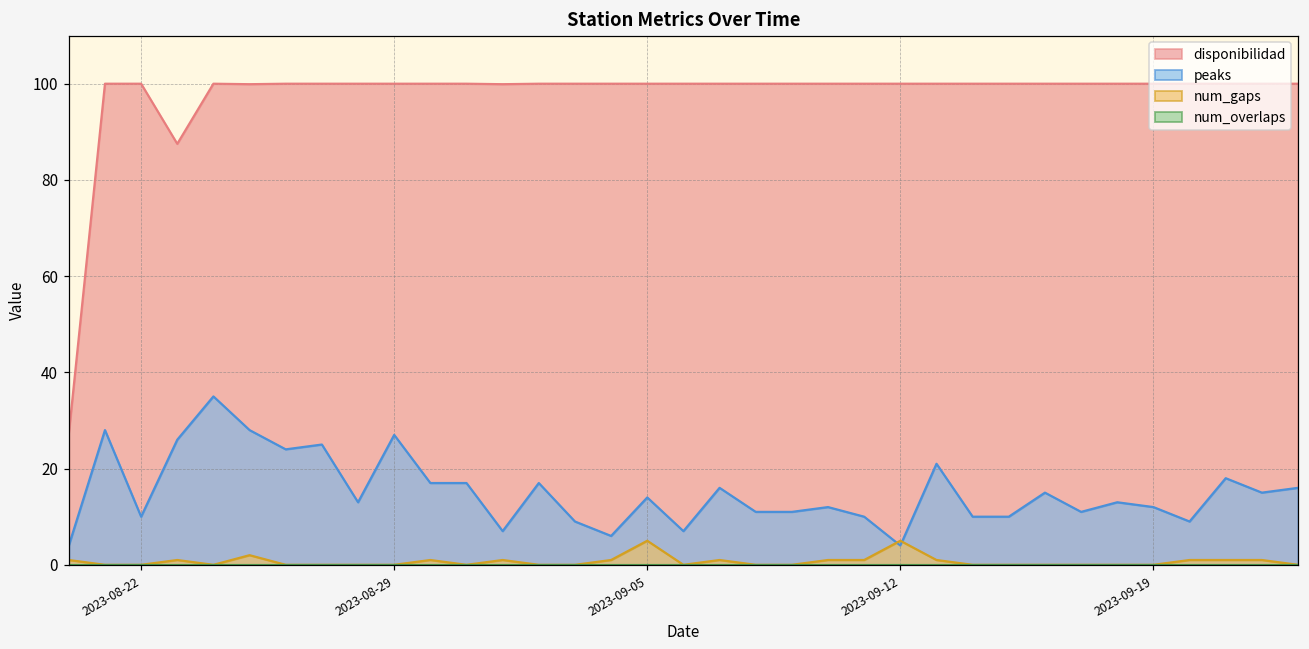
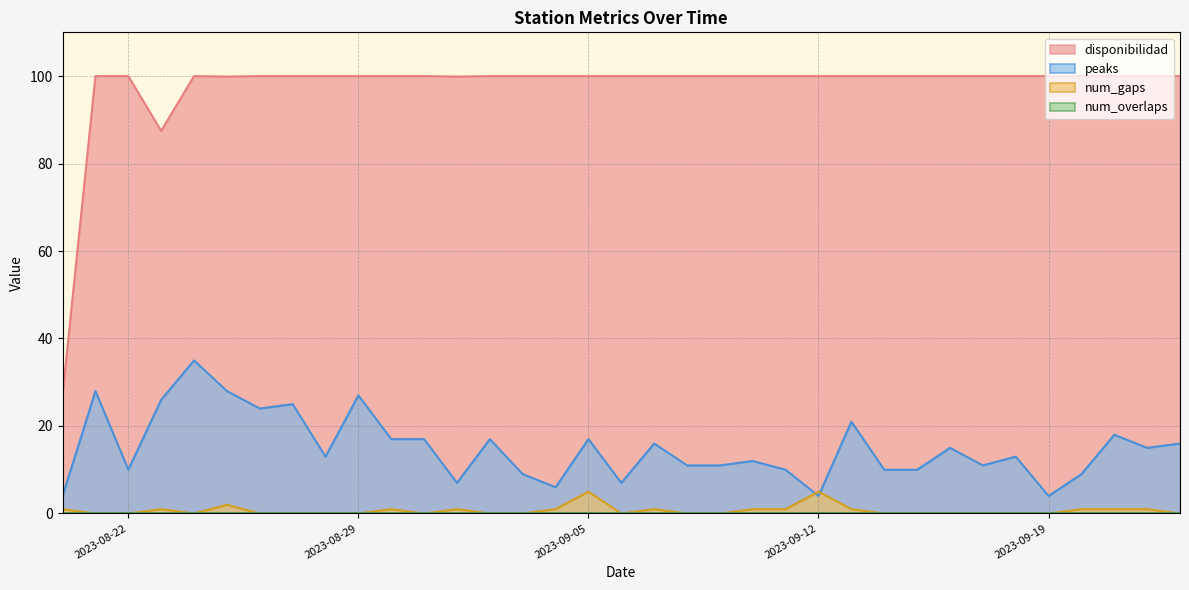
peaks, 2023-09-05: 14 -> 17
peaks, 2023-09-19: 12 -> 4
